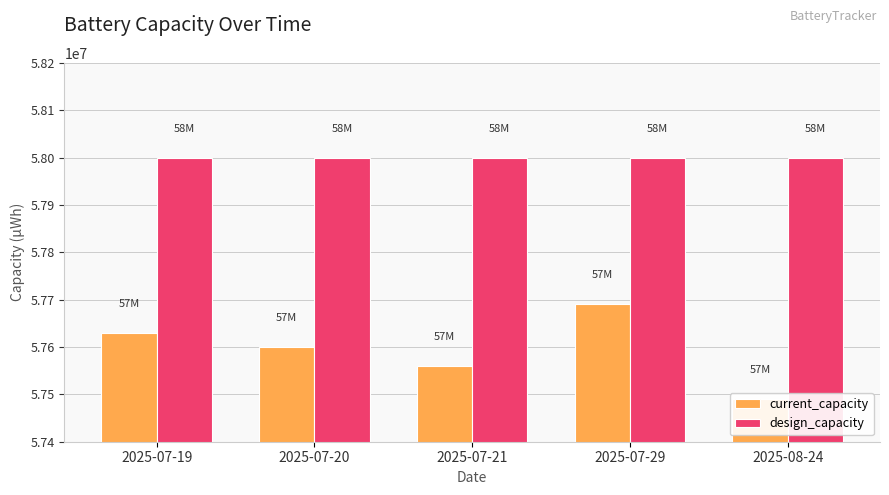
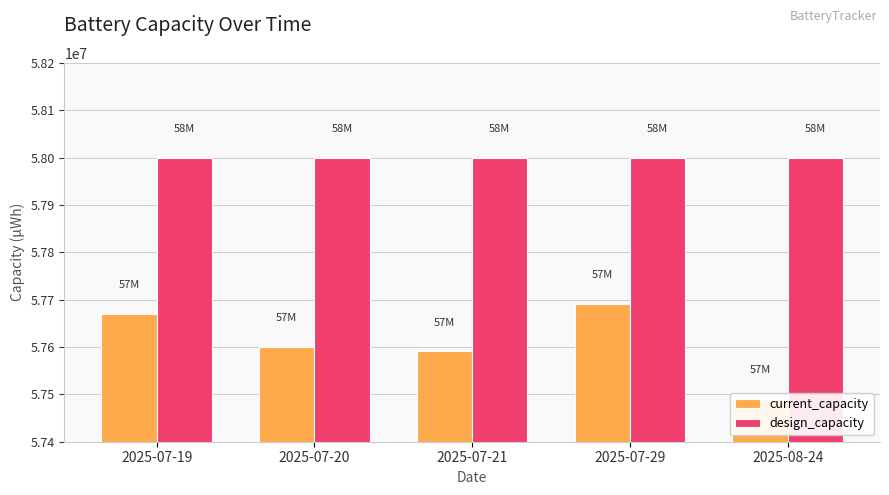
current_capacity, 2025-07-19: 57630000 -> 57670000
current_capacity, 2025-07-21: 57560000 -> 57590000
